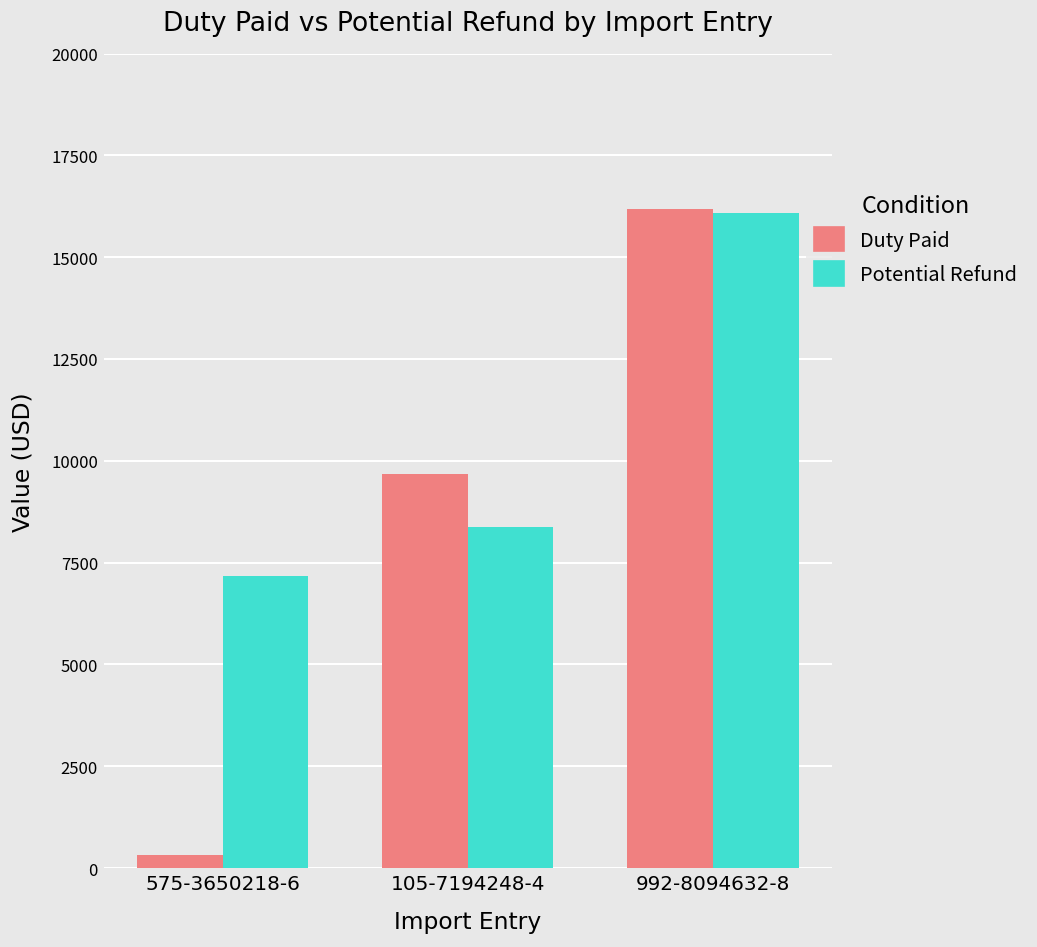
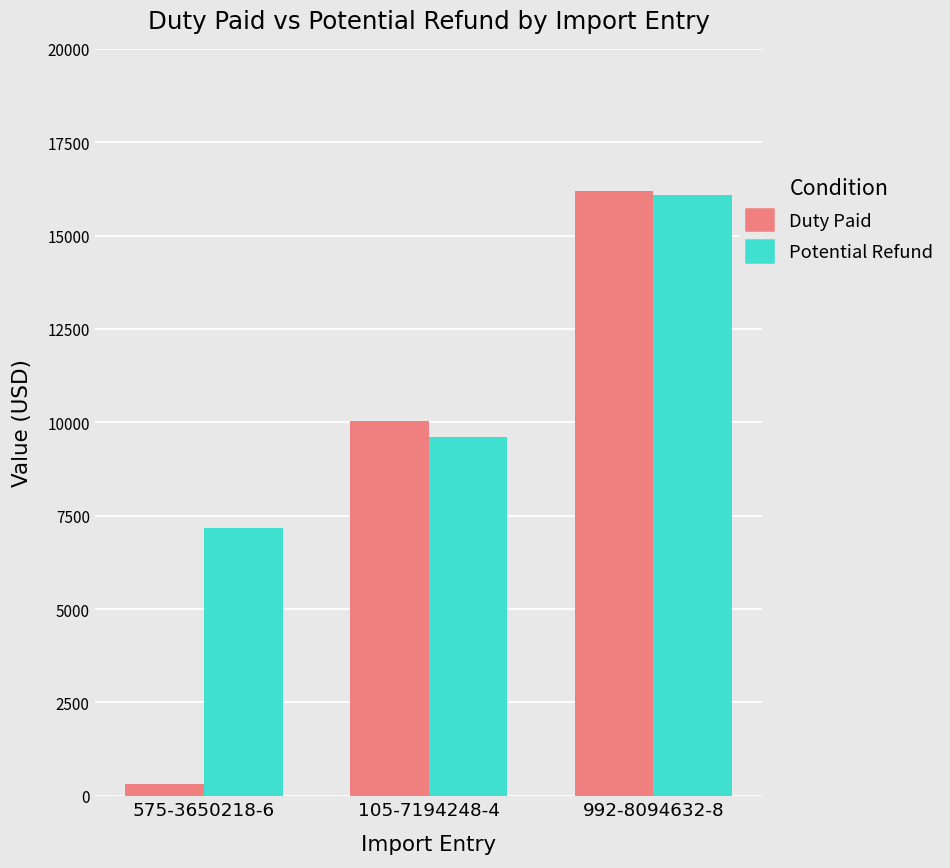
Duty Paid, 105-7194248-4: 9700 -> 10000
Potential Refund, 105-7194248-4: 8400 -> 9600
